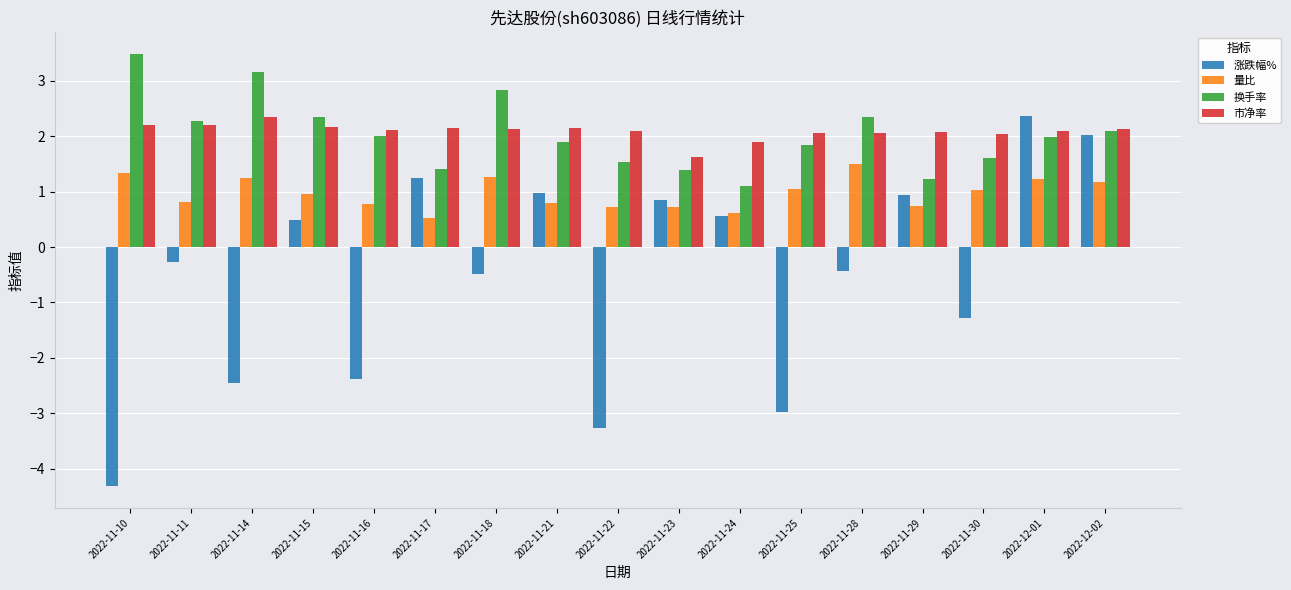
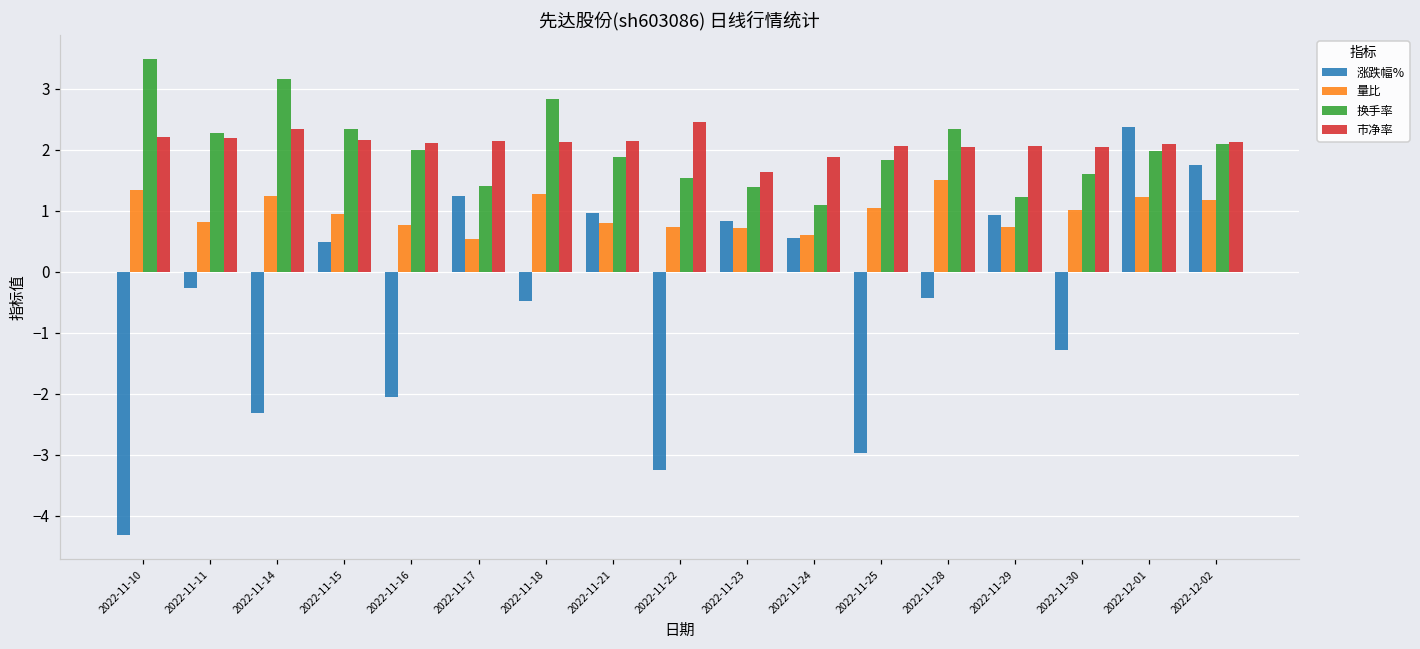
涨跌幅%, 2022-11-14: -2.5 -> -2.3
涨跌幅%, 2022-11-16: -2.4 -> -2.1
市净率, 2022-11-22: 2.1 -> 2.5
涨跌幅%, 2022-12-02: 2.0 -> 1.8
